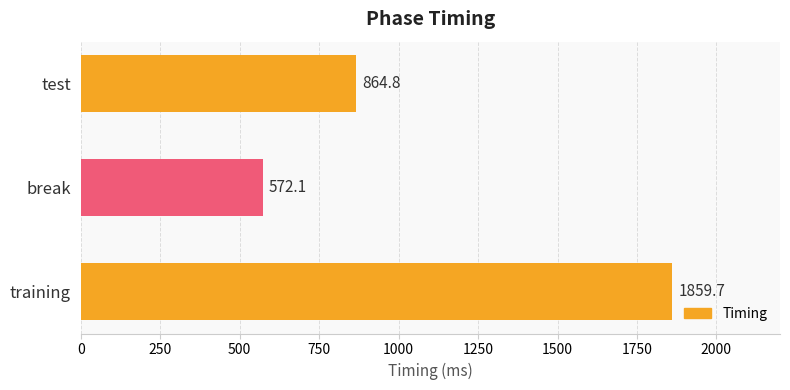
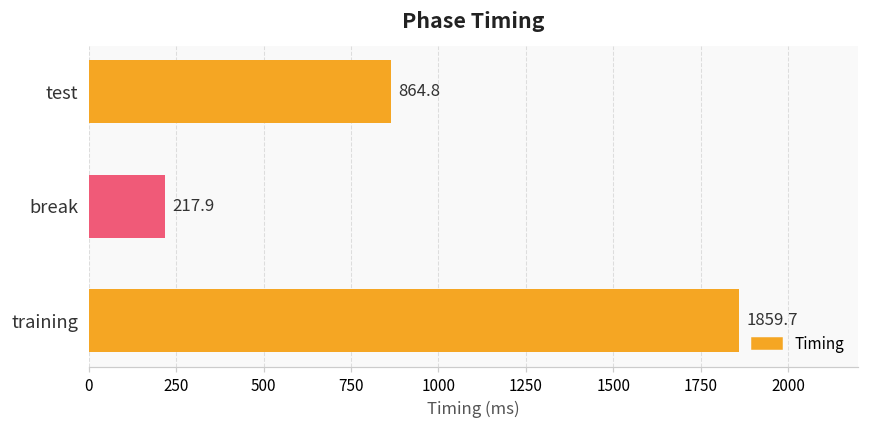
break: 572.1 -> 217.9
